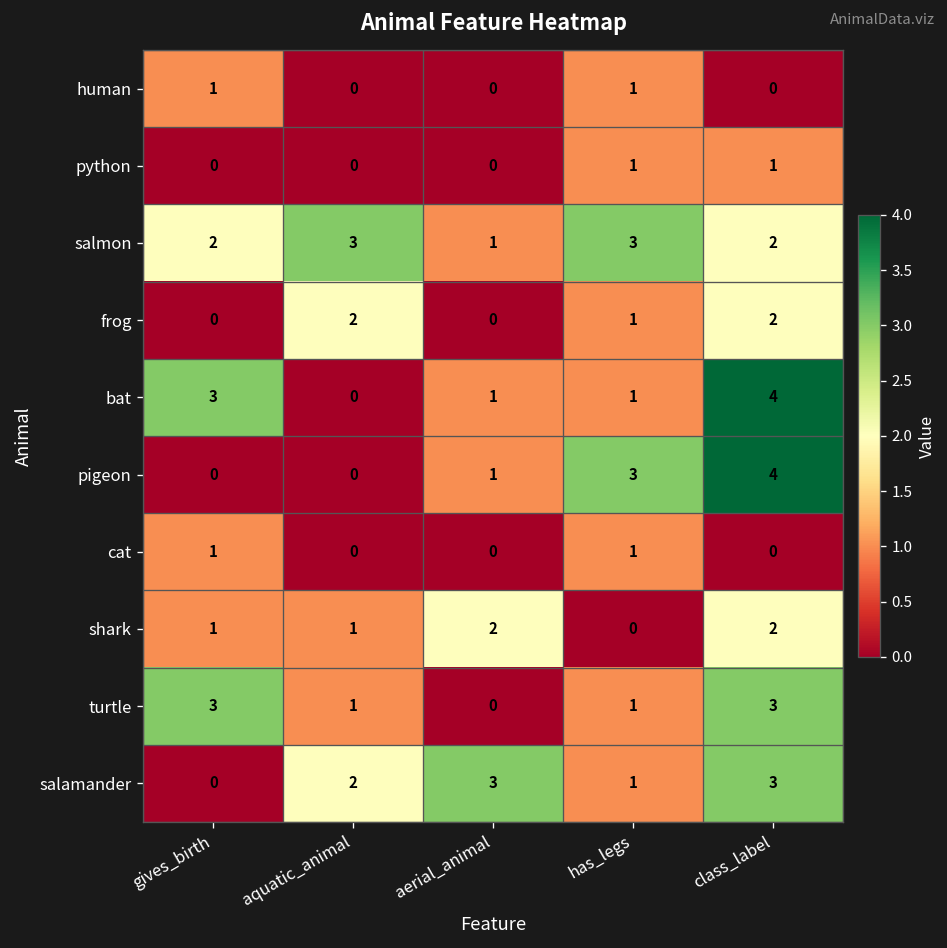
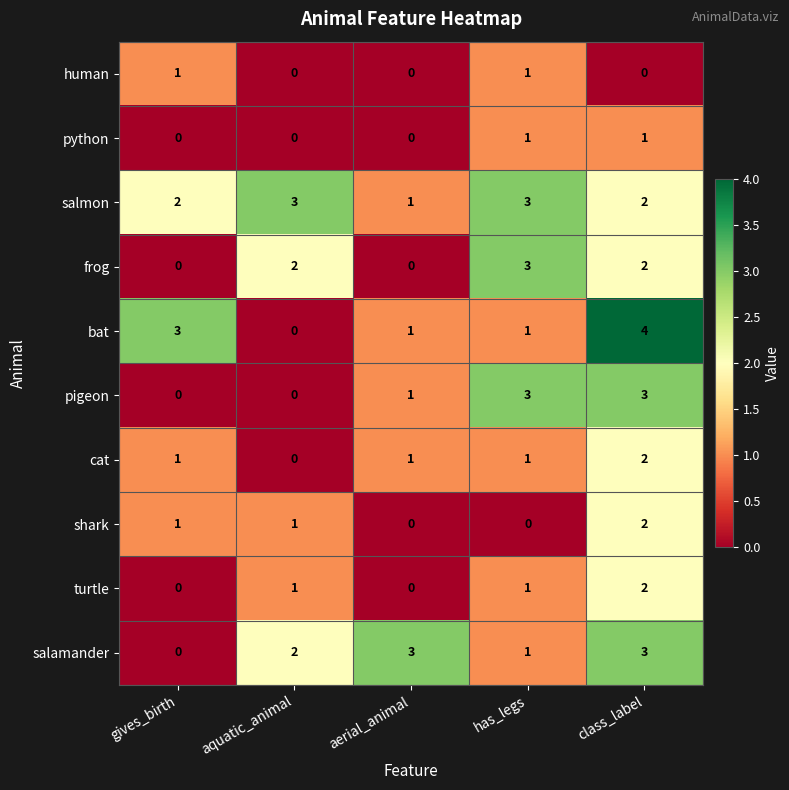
frog, has_legs: 1 -> 3
pigeon, class_label: 4 -> 3
cat, aerial_animal: 0 -> 1
cat, class_label: 0 -> 2
shark, aerial_animal: 2 -> 0
turtle, gives_birth: 3 -> 0
turtle, class_label: 3 -> 2
